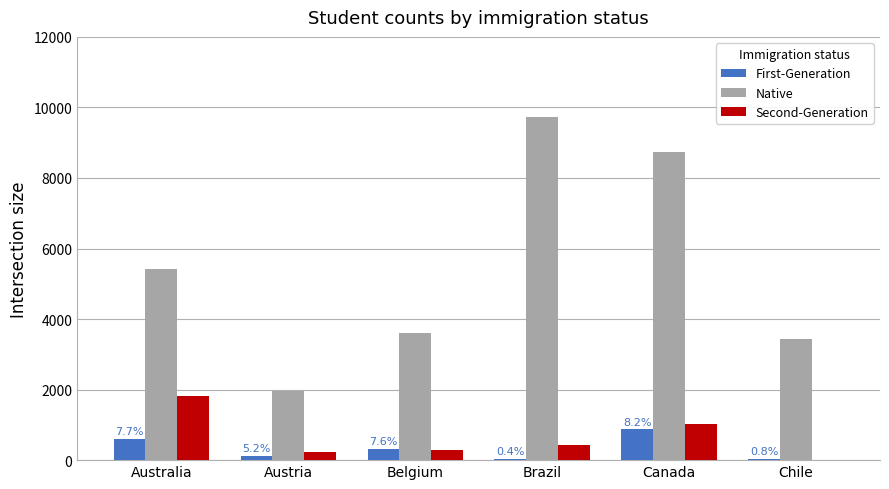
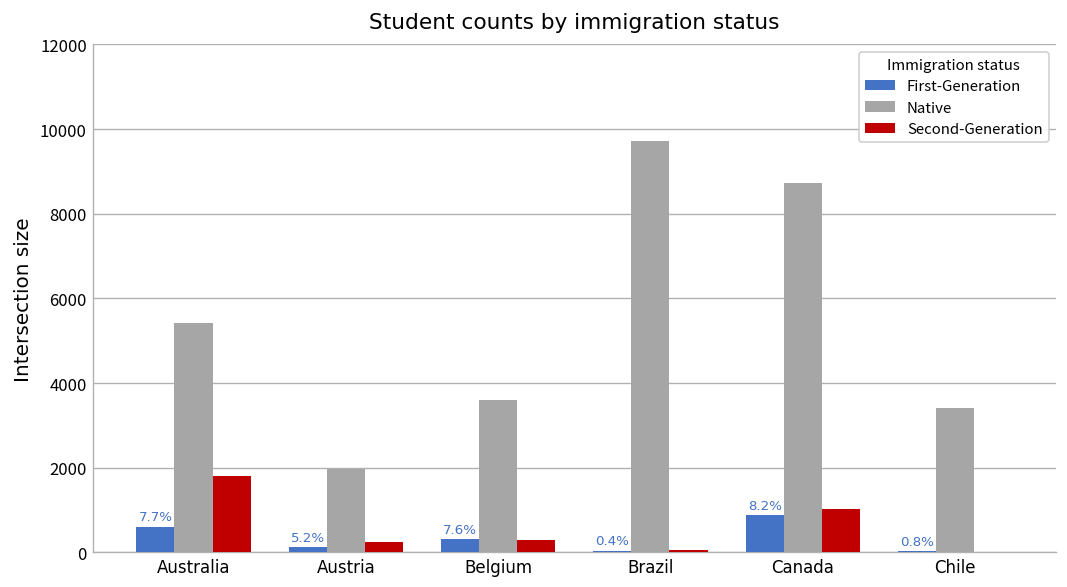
Second-Generation, Brazil: 400 -> 0
